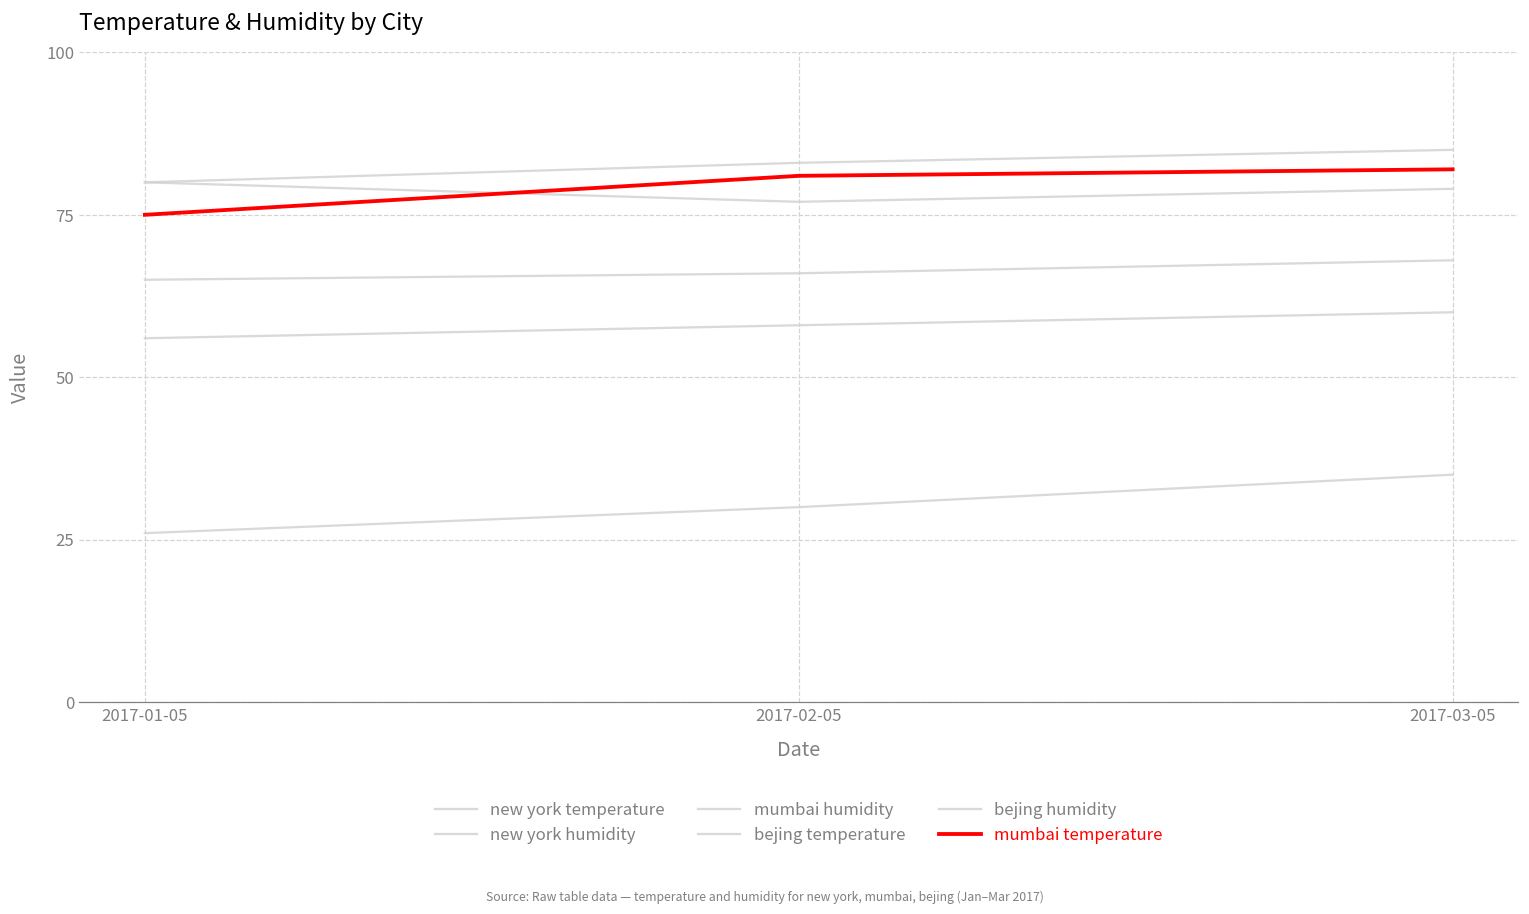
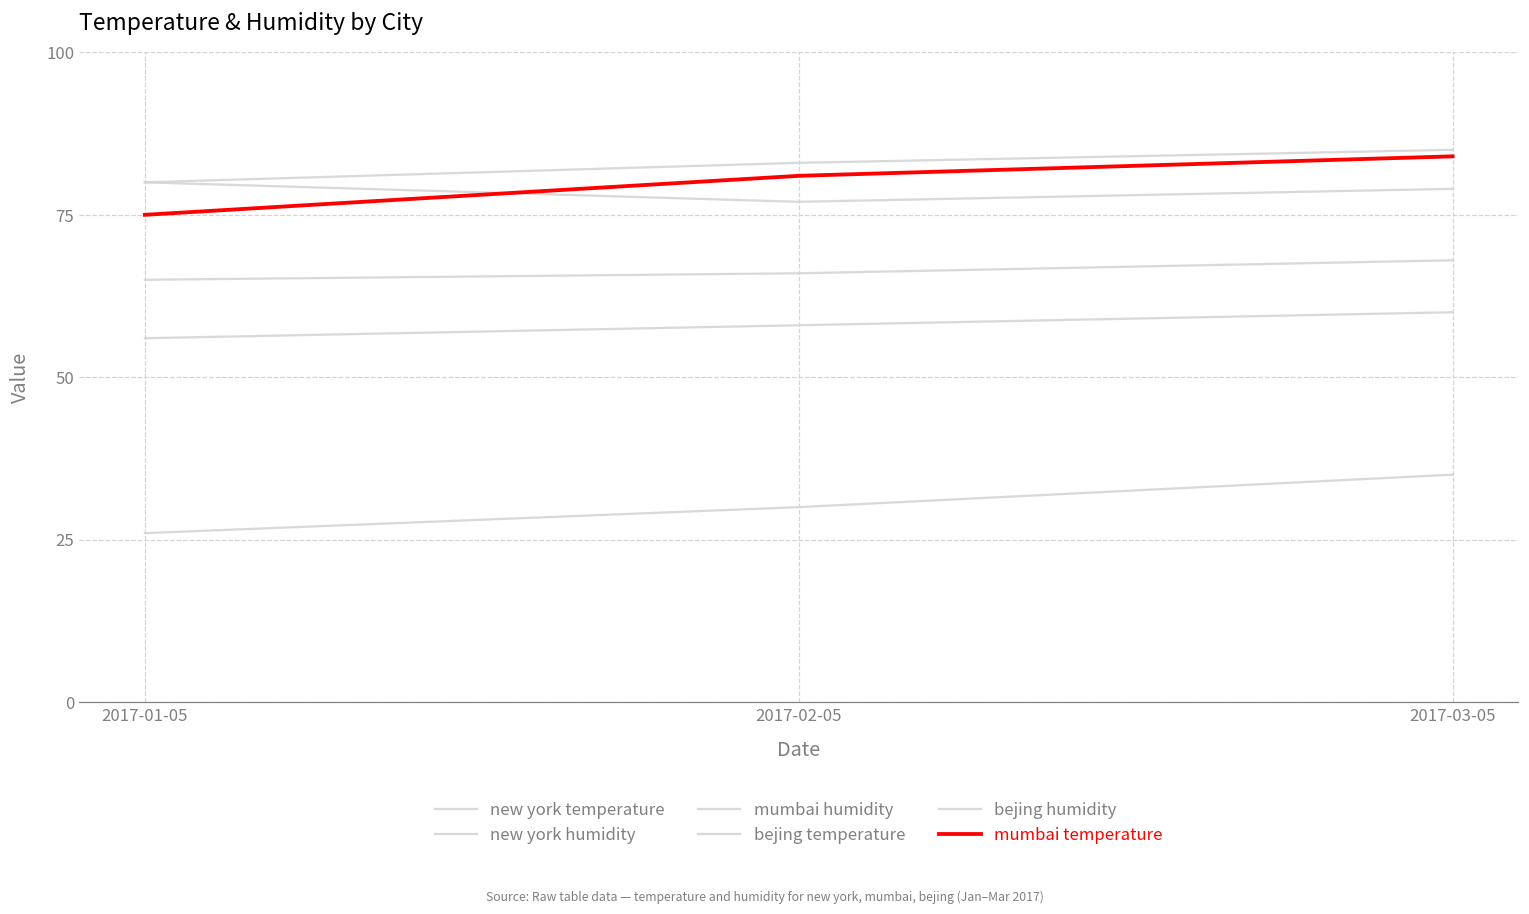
mumbai temperature, 2017-03-05: 82 -> 84
